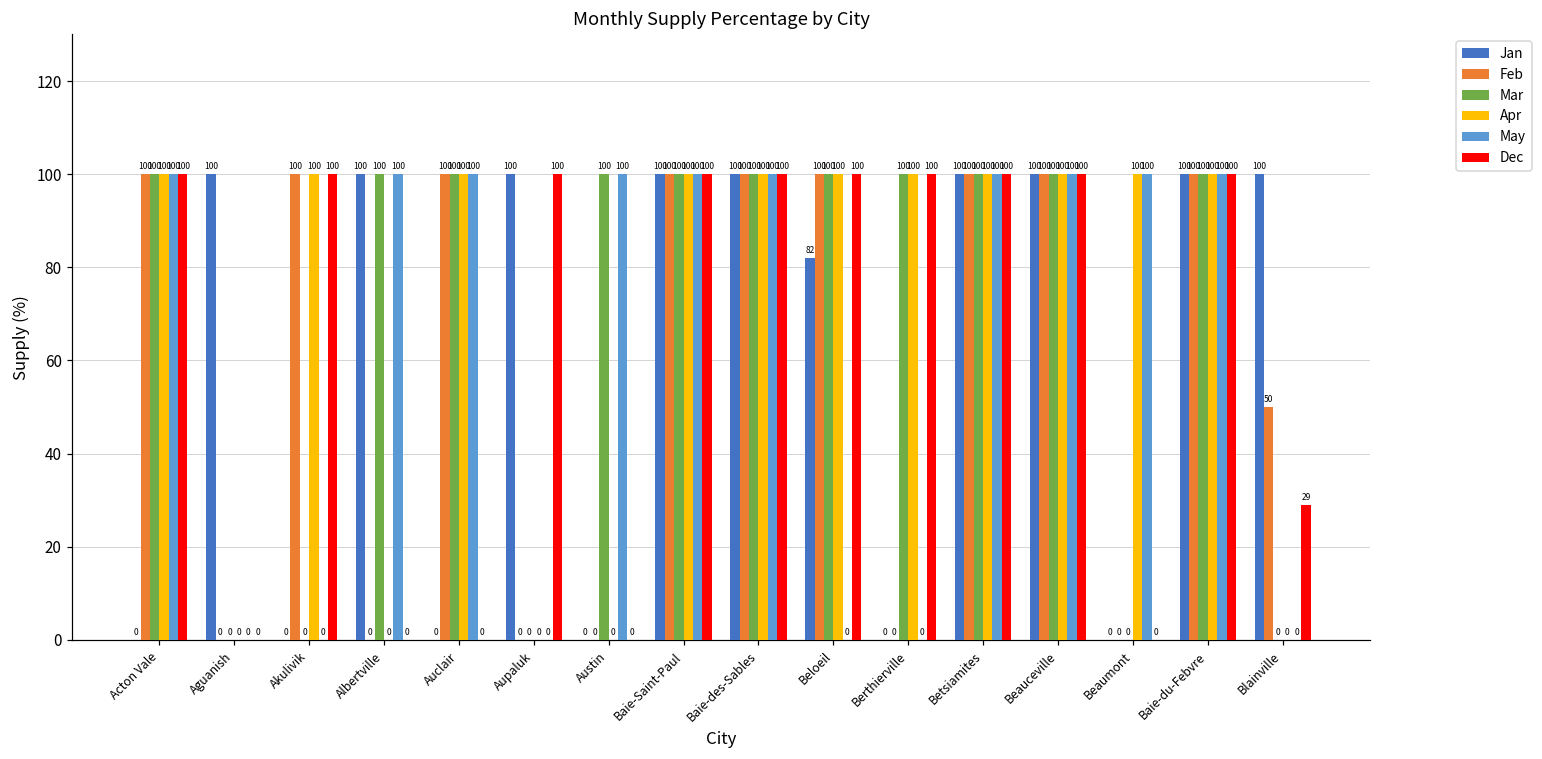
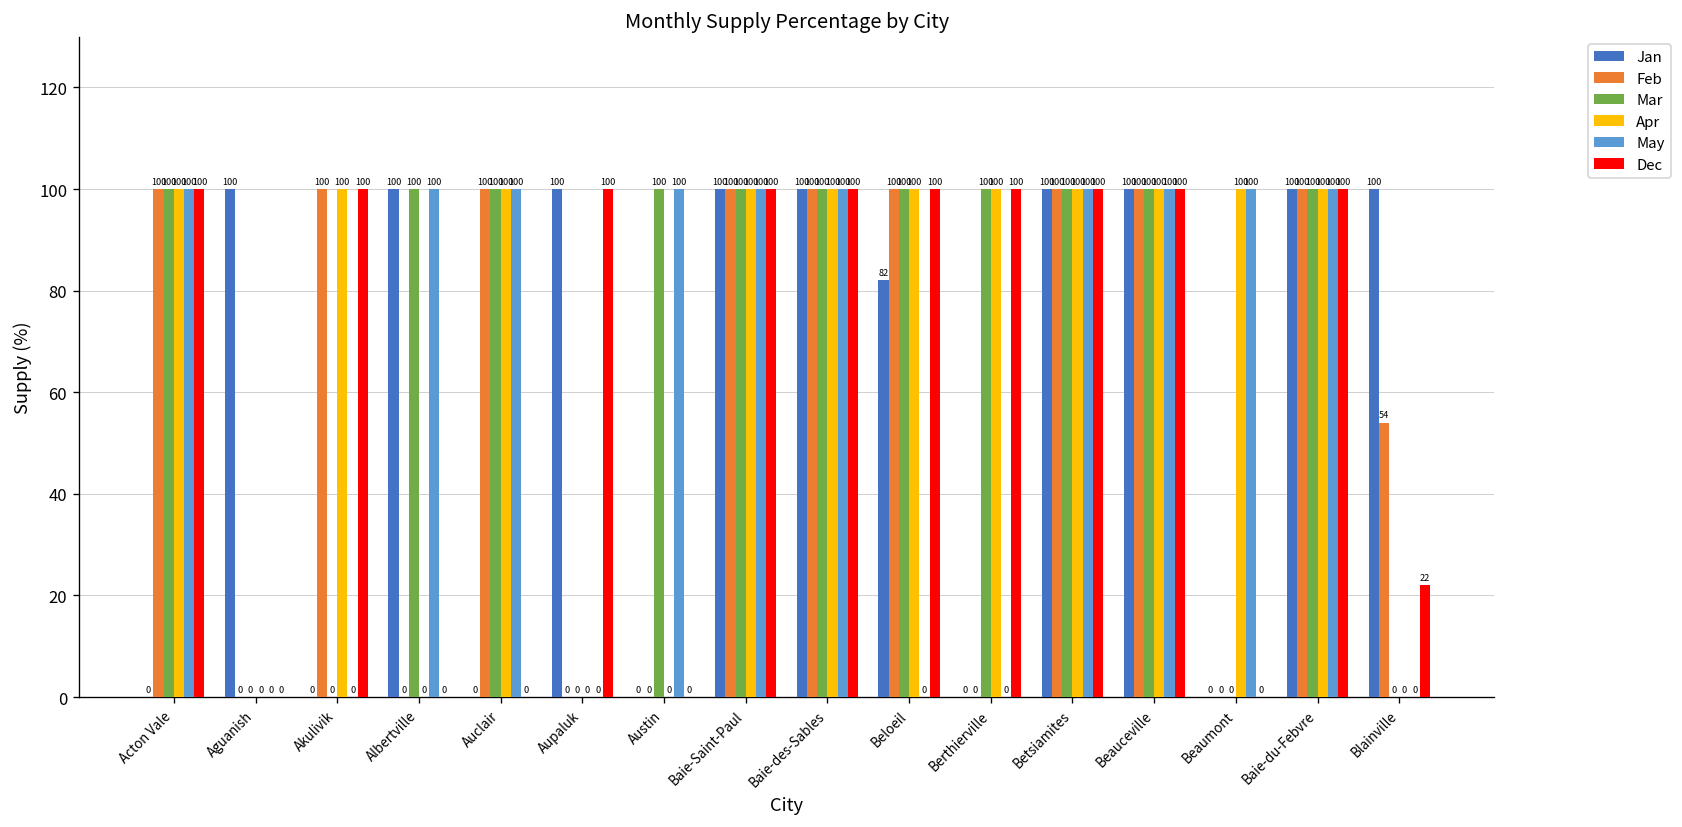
Feb, Blainville: 50 -> 54
Dec, Blainville: 29 -> 22
